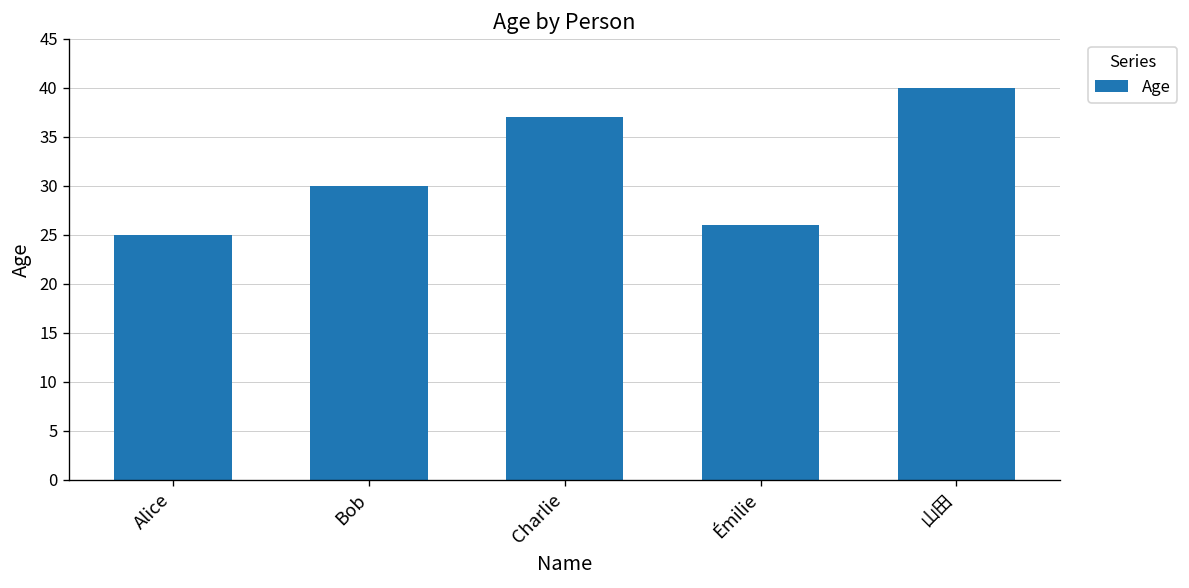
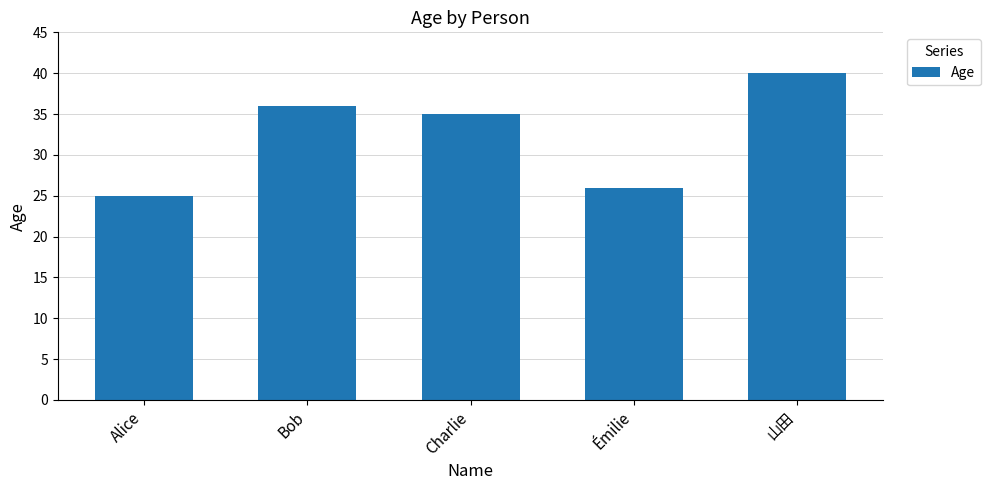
Bob: 30 -> 36
Charlie: 37 -> 35
